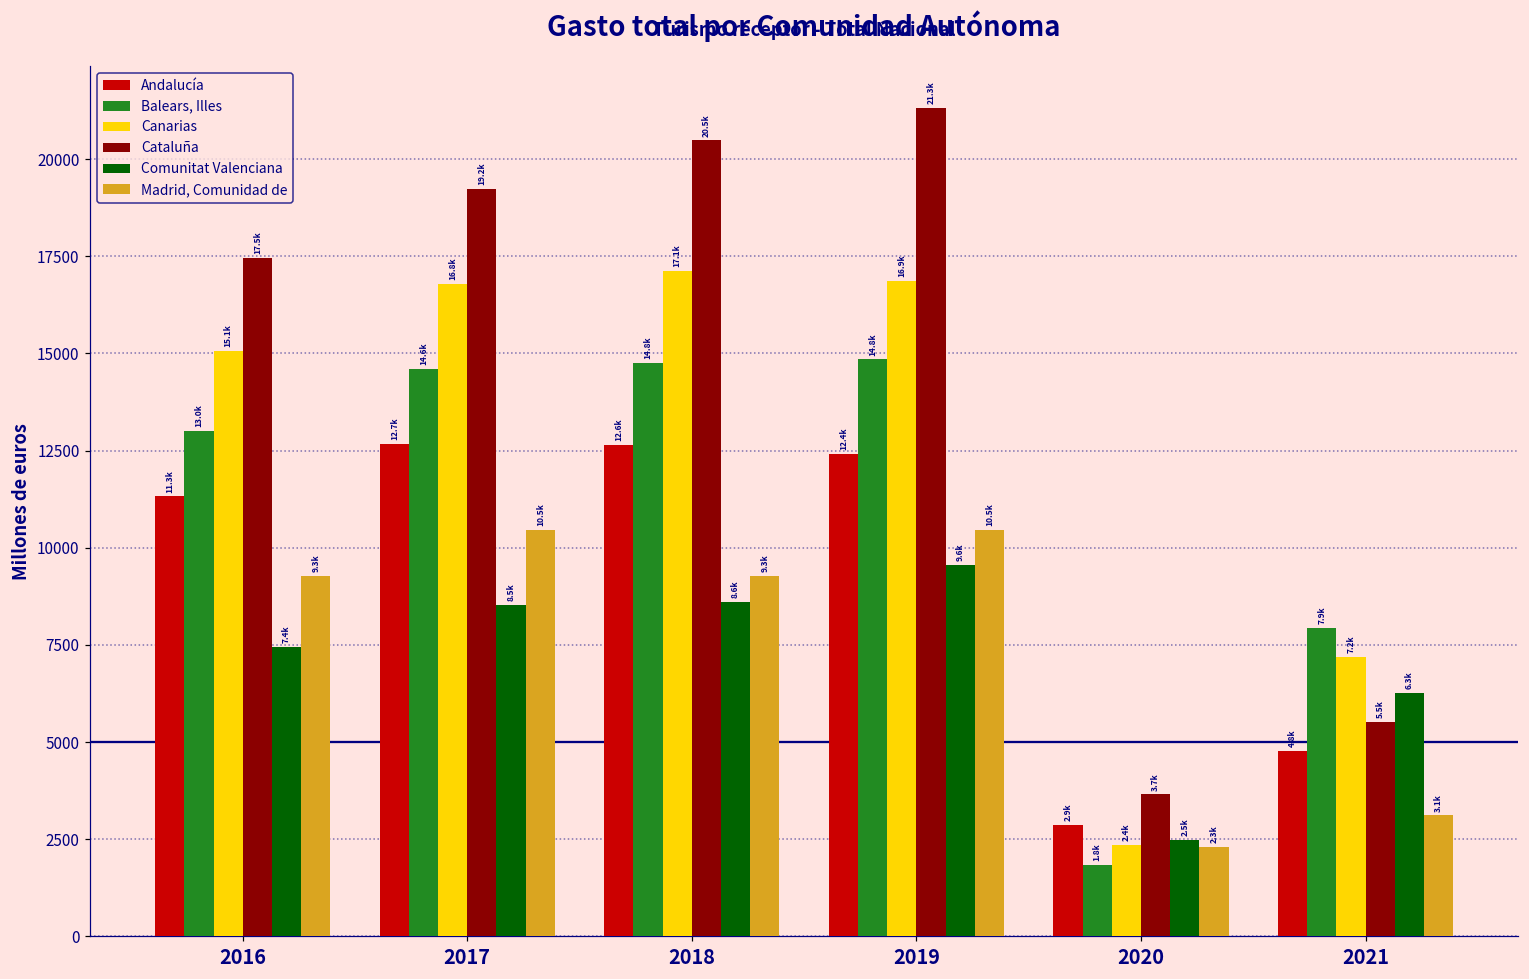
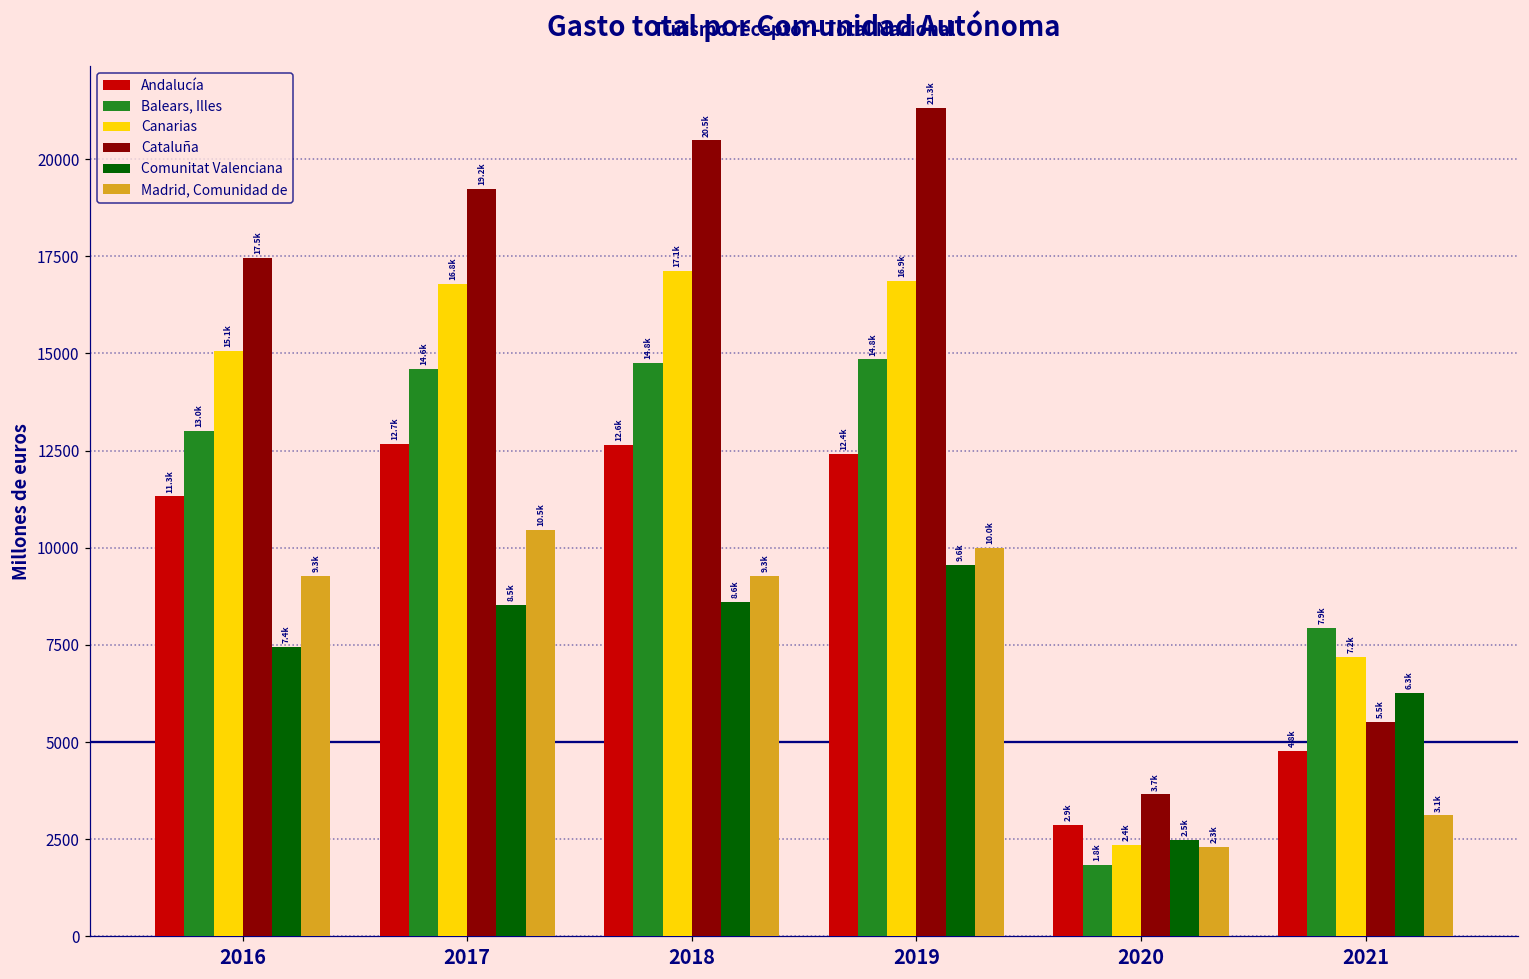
Madrid, Comunidad de, 2019: 10.5k -> 10.0k
